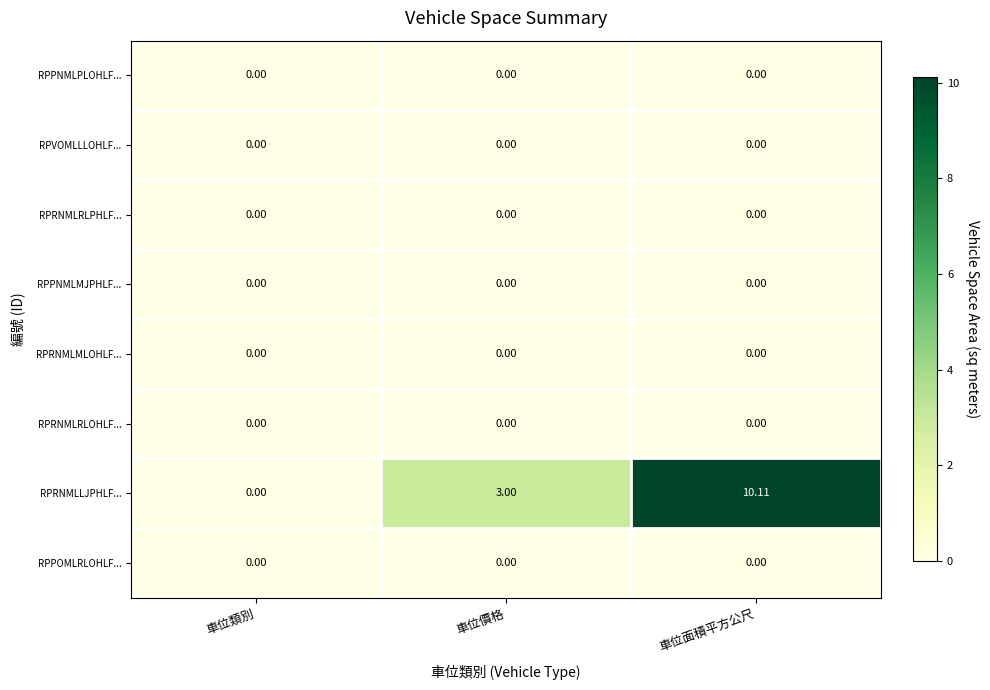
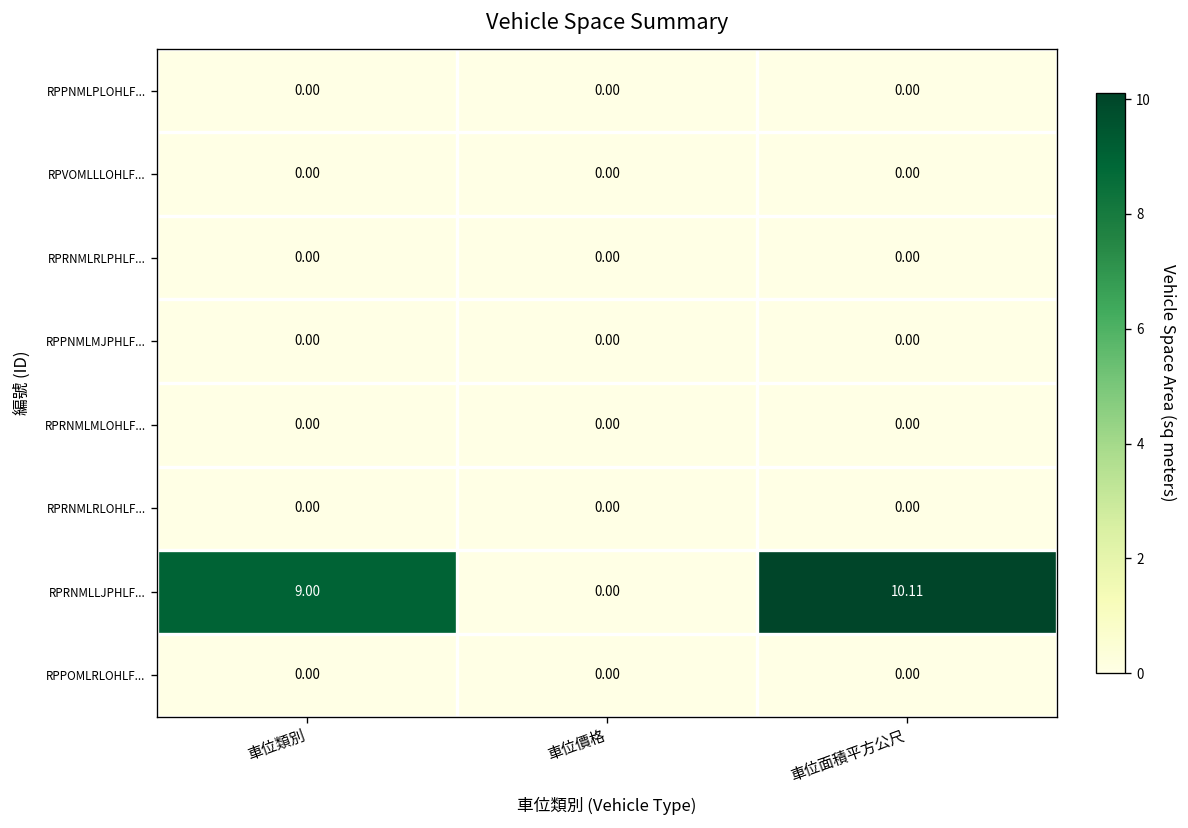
RPRNMLLJPHLF..., 車位類別: 0.00 -> 9.00
RPRNMLLJPHLF..., 車位價格: 3.00 -> 0.00
